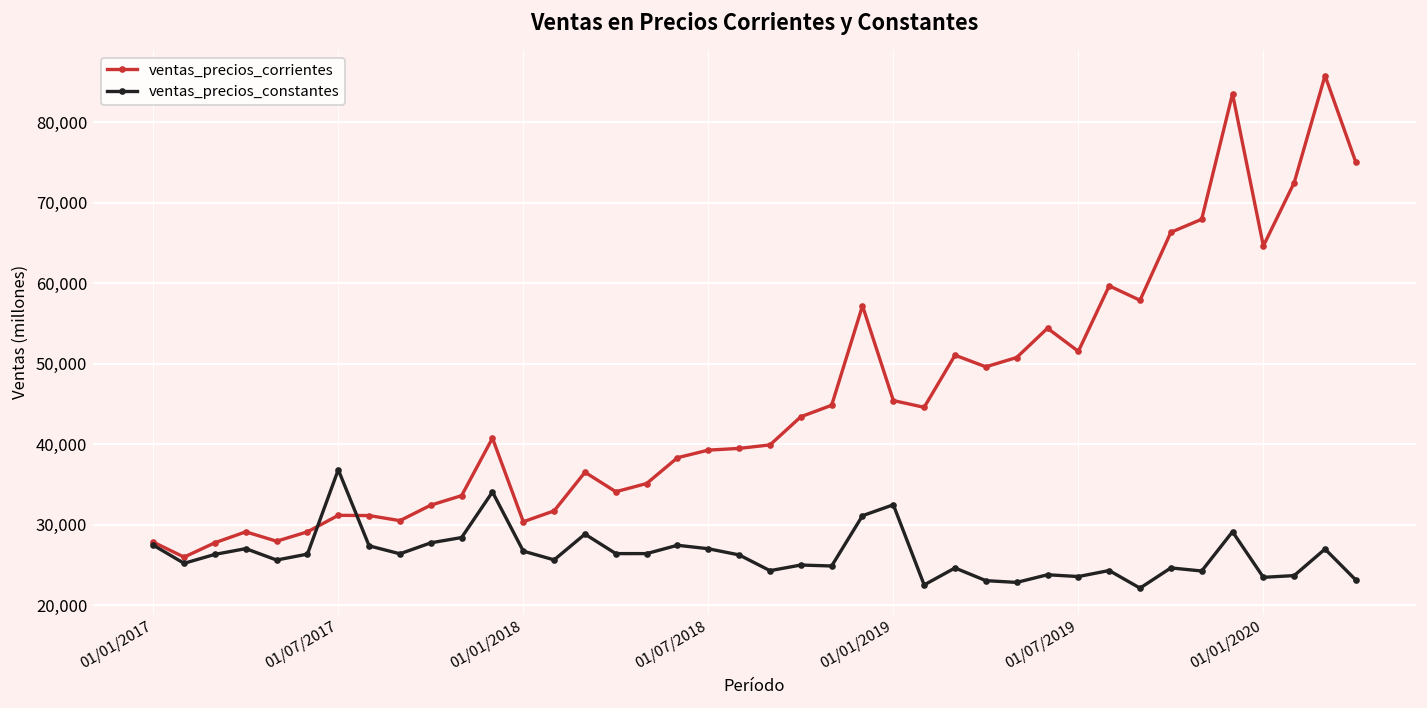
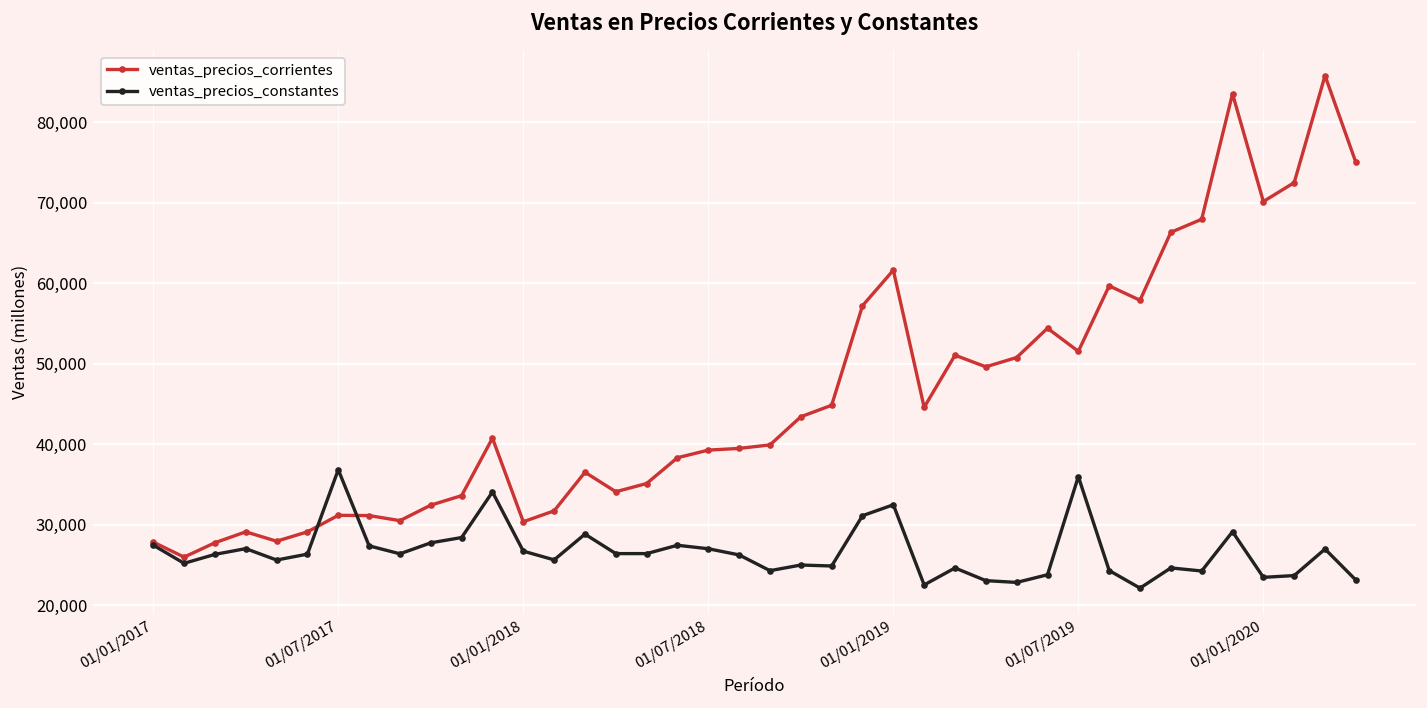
ventas_precios_corrientes, 01/01/2019: 45,000 -> 62,000
ventas_precios_constantes, 01/07/2019: 24,000 -> 36,000
ventas_precios_corrientes, 01/01/2020: 65,000 -> 70,000
